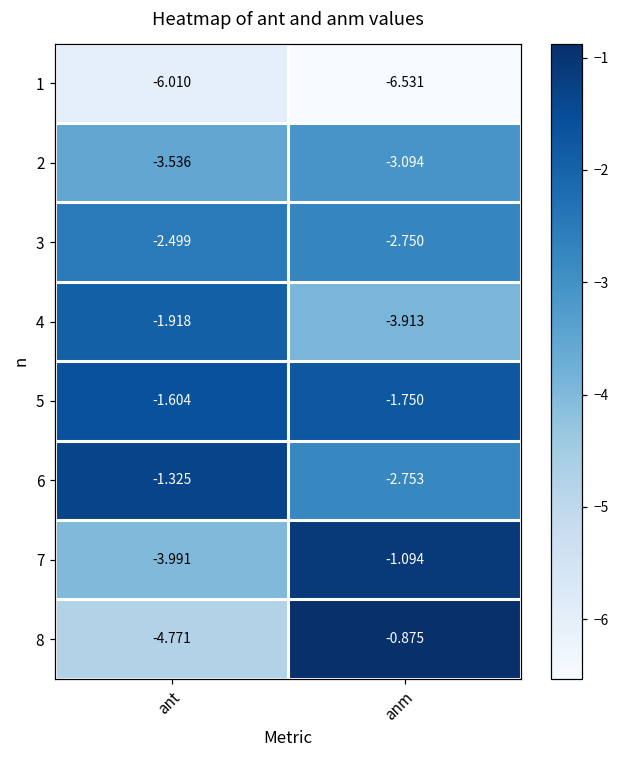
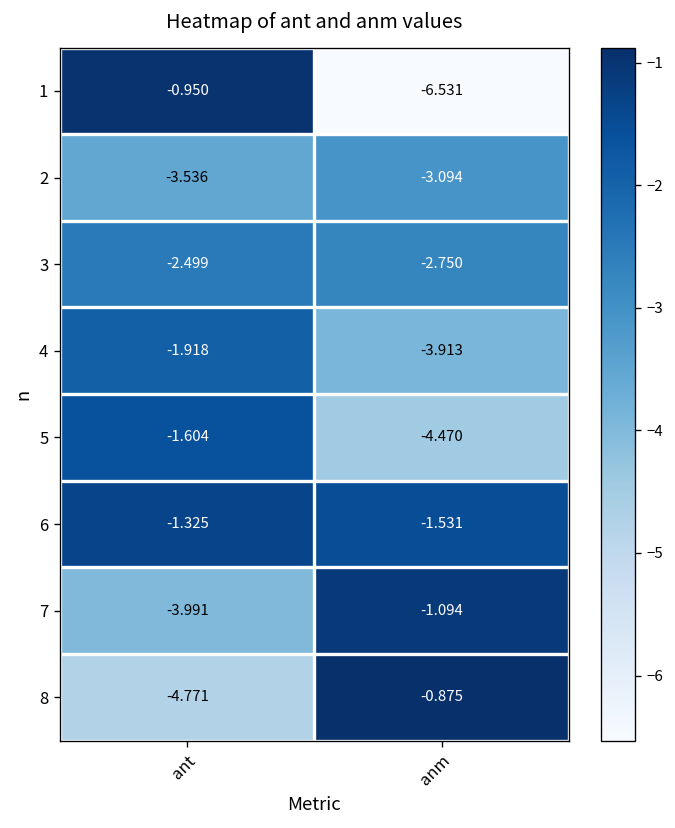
1, ant: -6.010 -> -0.950
5, anm: -1.750 -> -4.470
6, anm: -2.753 -> -1.531
